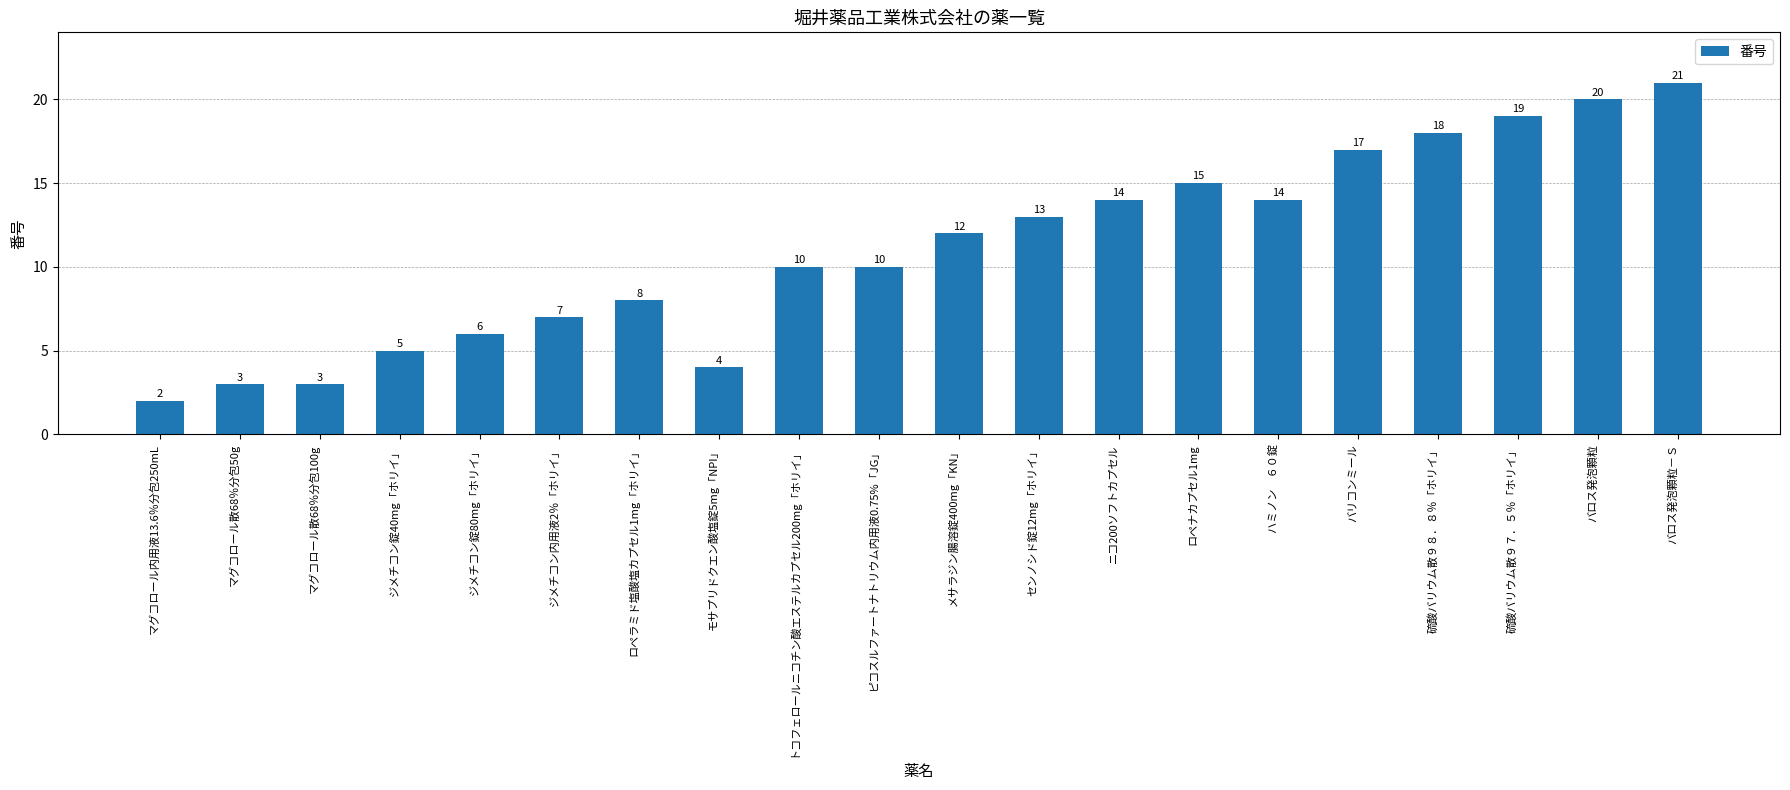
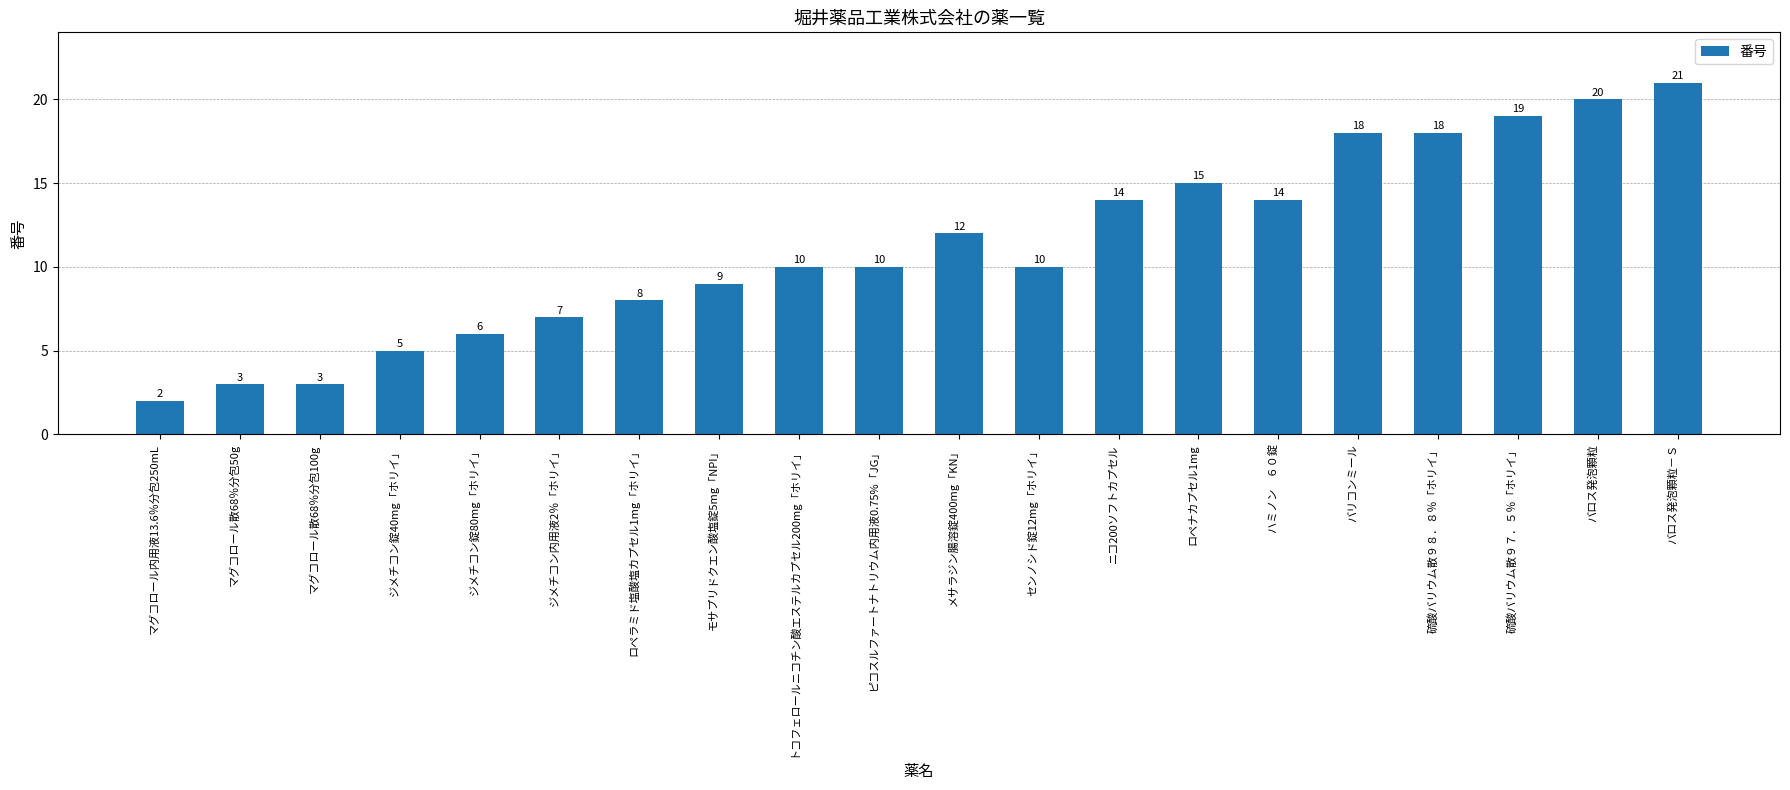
モサプリドクエン酸塩錠5mg「NPI」: 4 -> 9
センノシド錠12mg「ホリイ」: 13 -> 10
バリコンミール: 17 -> 18
